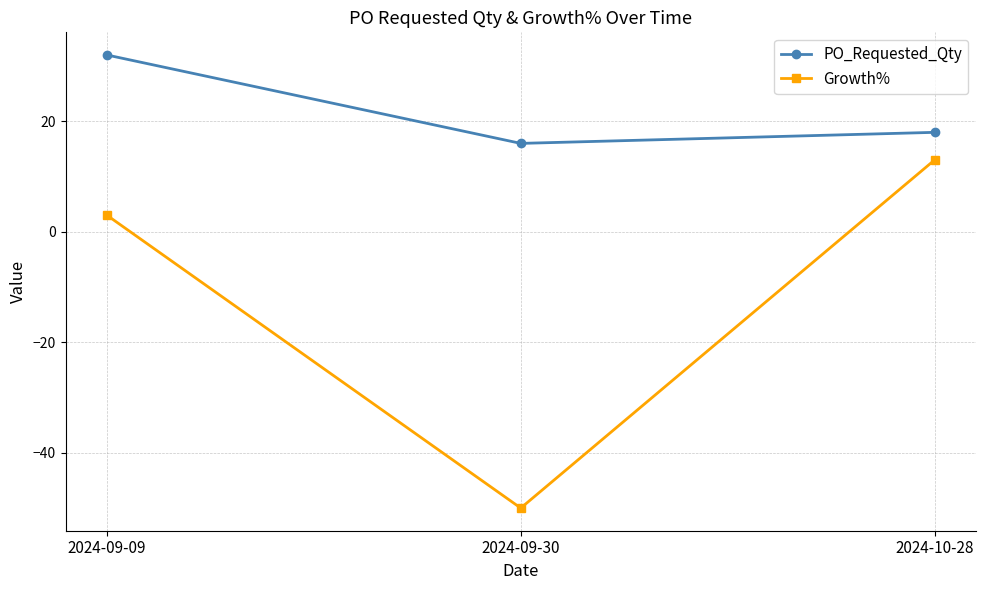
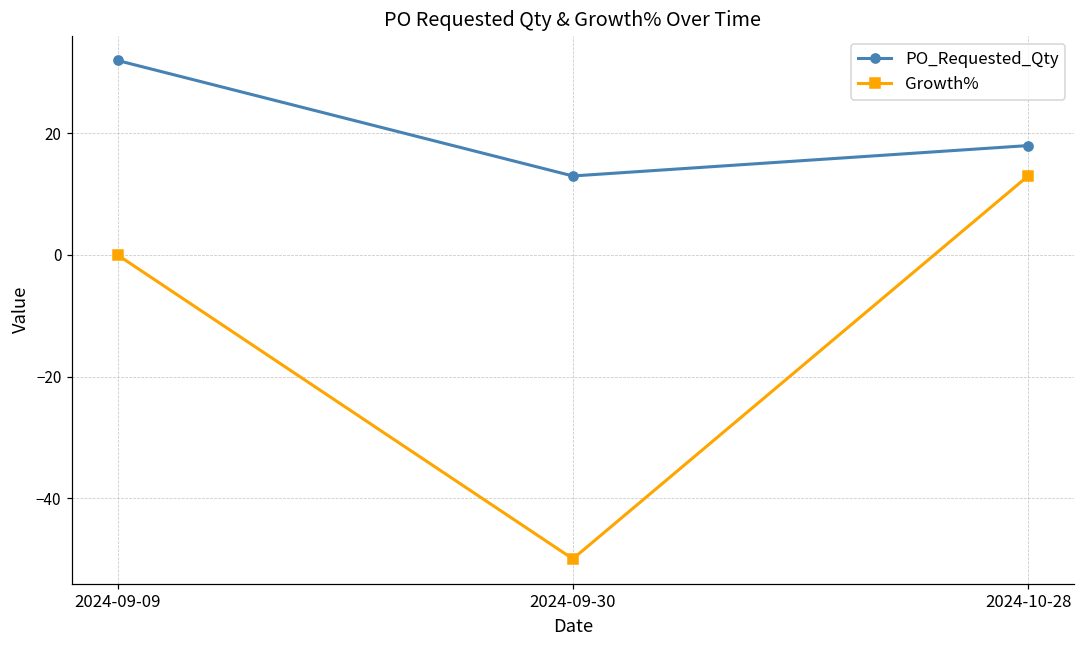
Growth%, 2024-09-09: 3 -> 0
PO_Requested_Qty, 2024-09-30: 16 -> 13
